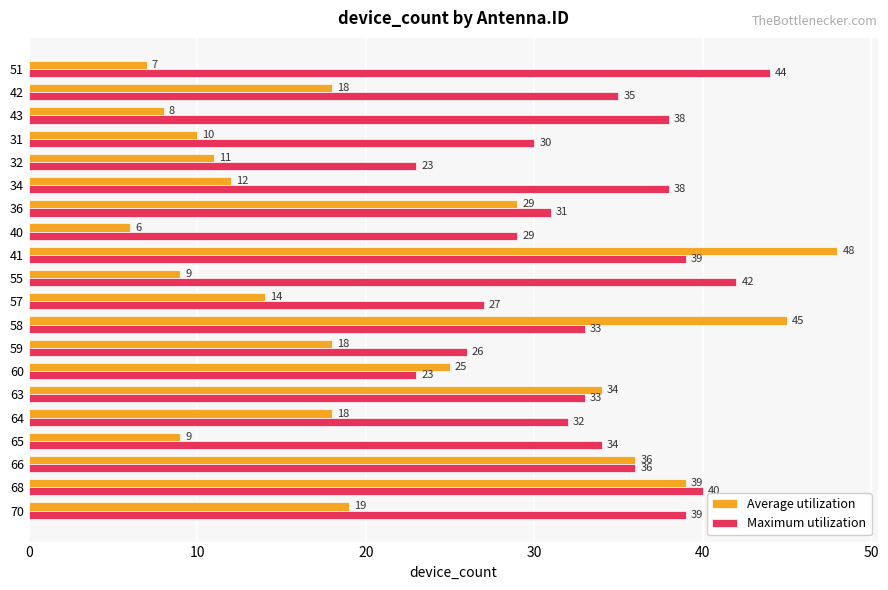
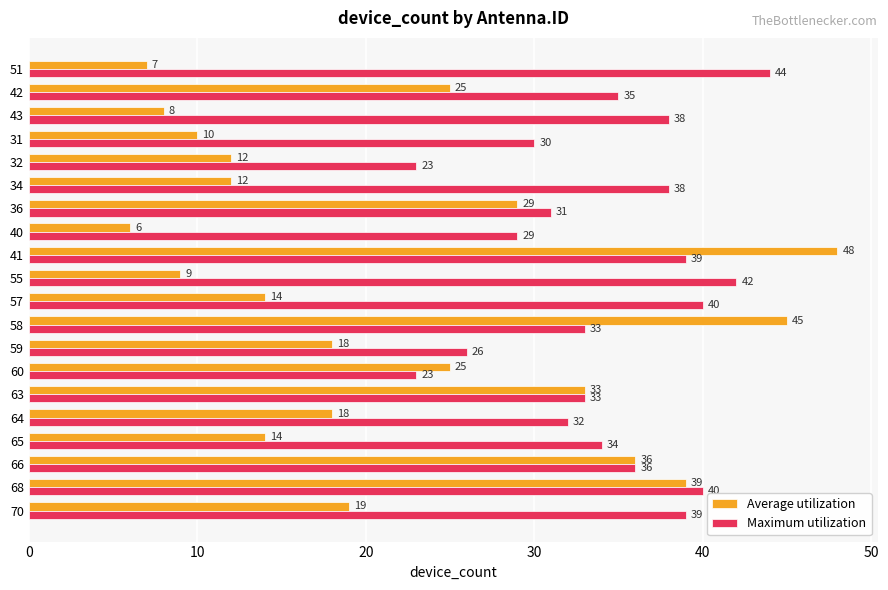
Average utilization, 42: 18 -> 25
Average utilization, 32: 11 -> 12
Maximum utilization, 57: 27 -> 40
Average utilization, 63: 34 -> 33
Average utilization, 65: 9 -> 14
